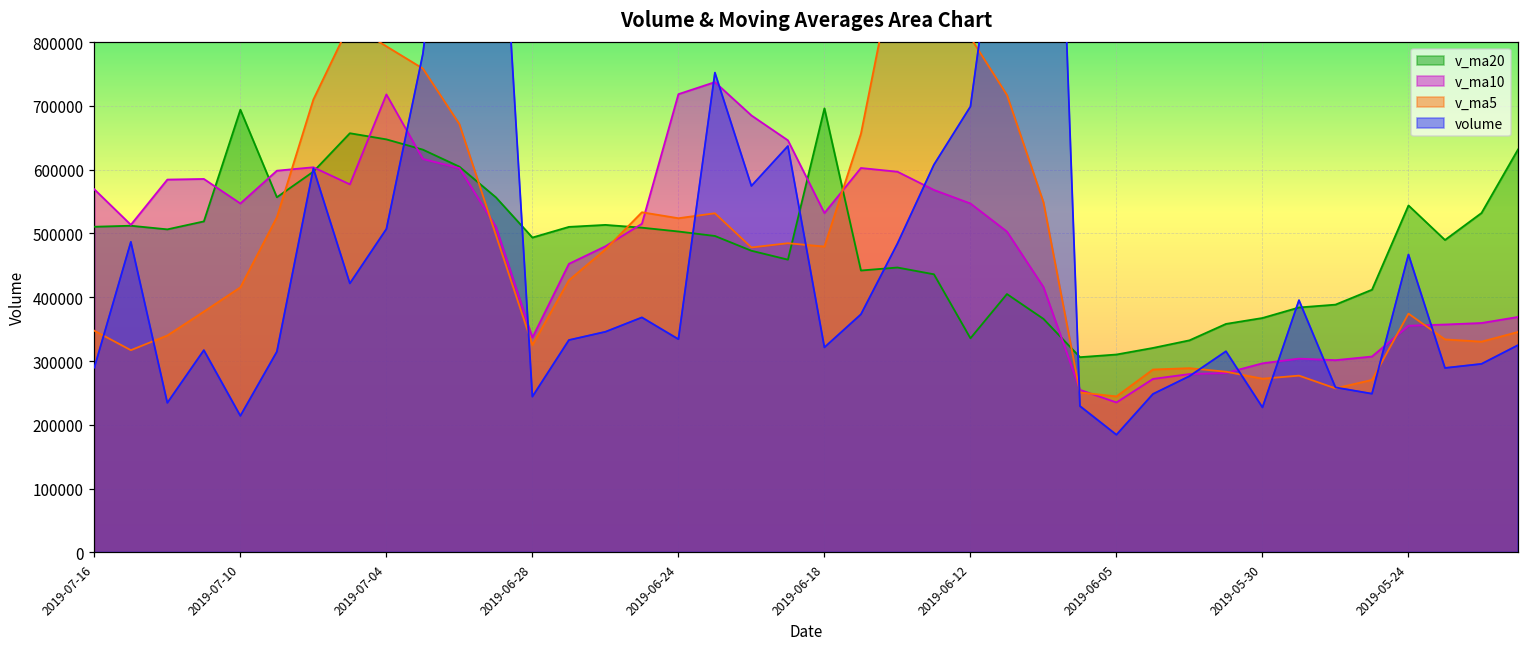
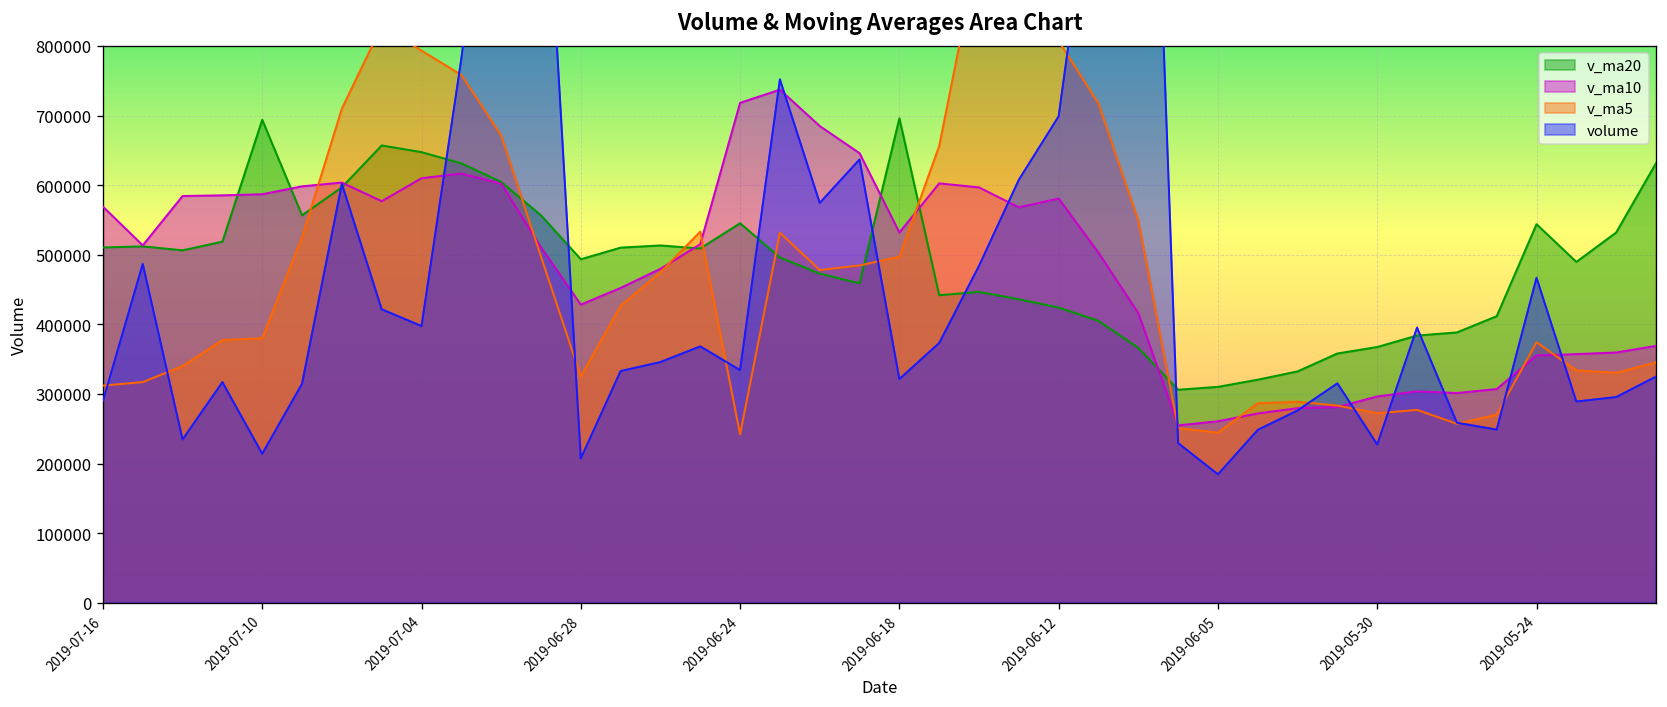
v_ma5, 2019-07-16: 350000 -> 310000
v_ma10, 2019-07-10: 550000 -> 590000
v_ma5, 2019-07-10: 420000 -> 380000
v_ma10, 2019-07-04: 720000 -> 610000
volume, 2019-07-04: 510000 -> 400000
v_ma10, 2019-06-28: 340000 -> 430000
volume, 2019-06-28: 240000 -> 210000
v_ma20, 2019-06-24: 500000 -> 550000
v_ma5, 2019-06-24: 520000 -> 240000
v_ma5, 2019-06-18: 480000 -> 500000
v_ma20, 2019-06-12: 340000 -> 420000
v_ma10, 2019-06-12: 550000 -> 580000
v_ma10, 2019-06-05: 240000 -> 260000
